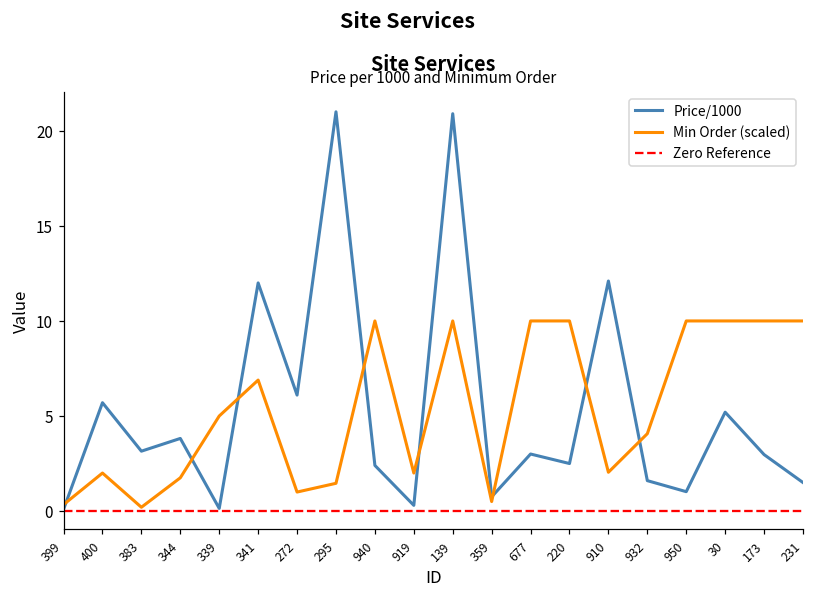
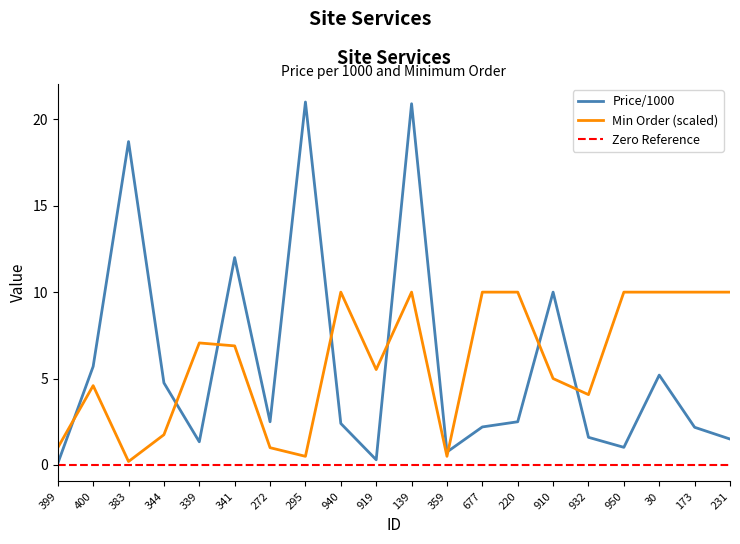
Min Order (scaled), 399: 0.3 -> 1.0
Min Order (scaled), 400: 2.0 -> 4.6
Price/1000, 383: 3.2 -> 18.7
Price/1000, 344: 3.8 -> 4.8
Price/1000, 339: 0.1 -> 1.3
Min Order (scaled), 339: 5.0 -> 7.1
Price/1000, 272: 6.1 -> 2.5
Min Order (scaled), 295: 1.5 -> 0.5
Min Order (scaled), 919: 2.0 -> 5.5
Price/1000, 677: 3.0 -> 2.2
Price/1000, 910: 12.1 -> 10.0
Min Order (scaled), 910: 2.0 -> 5.0
Price/1000, 173: 3.0 -> 2.2
